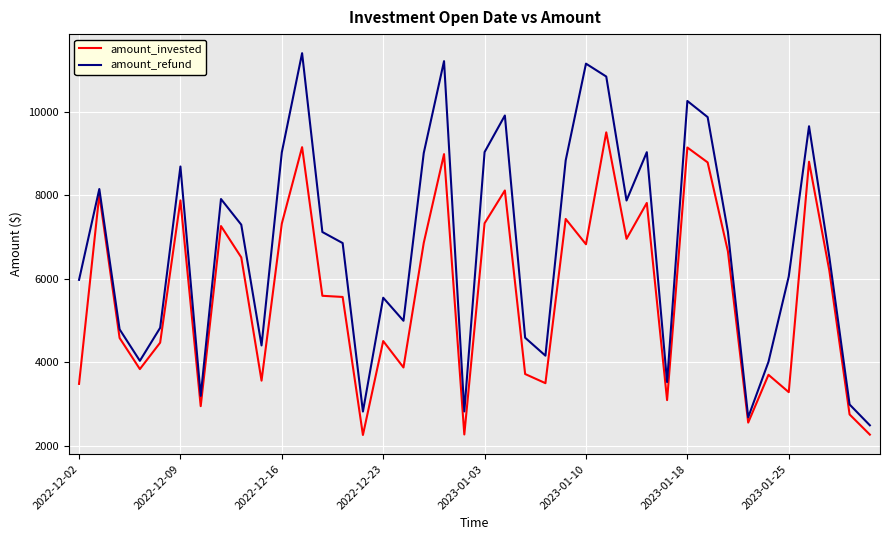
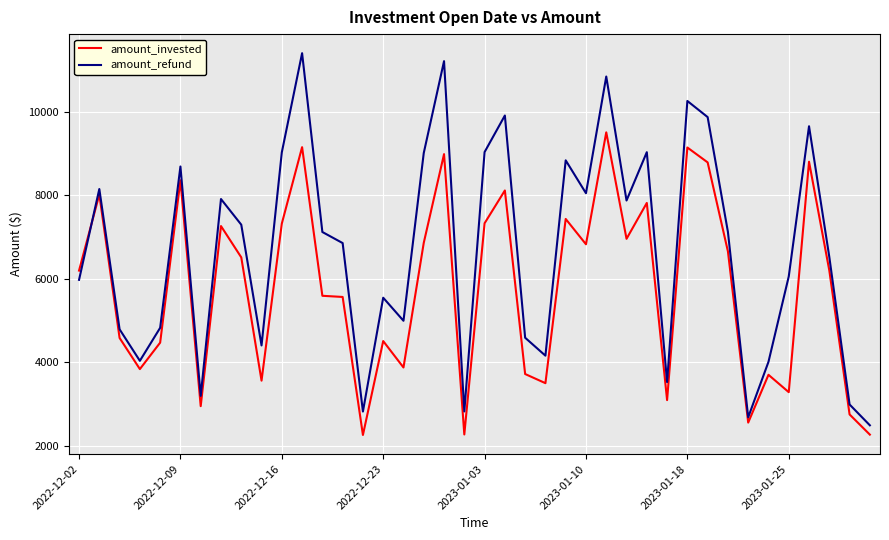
amount_invested, 2022-12-02: 3500 -> 6200
amount_invested, 2022-12-09: 7900 -> 8400
amount_refund, 2023-01-10: 11200 -> 8000
